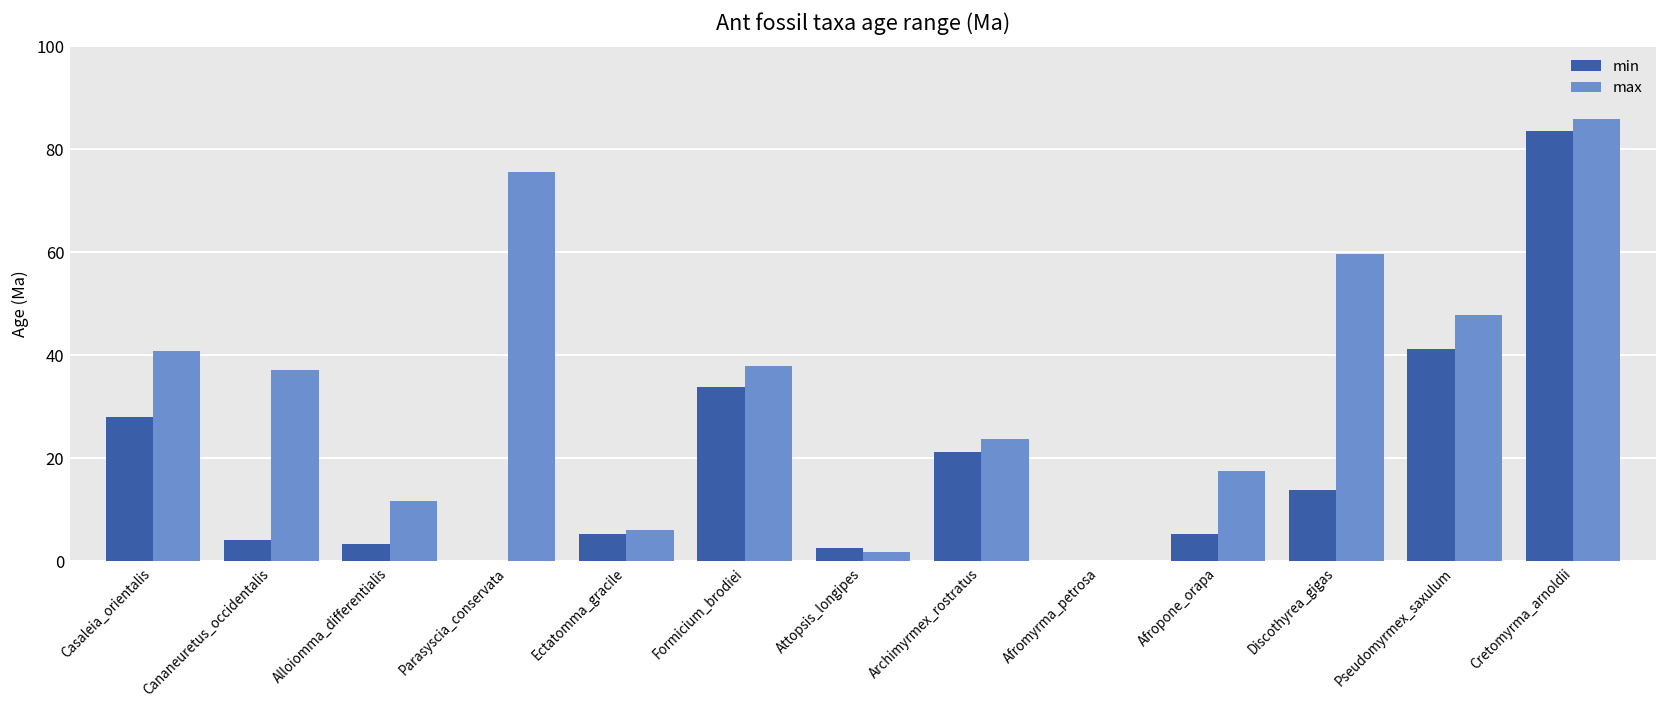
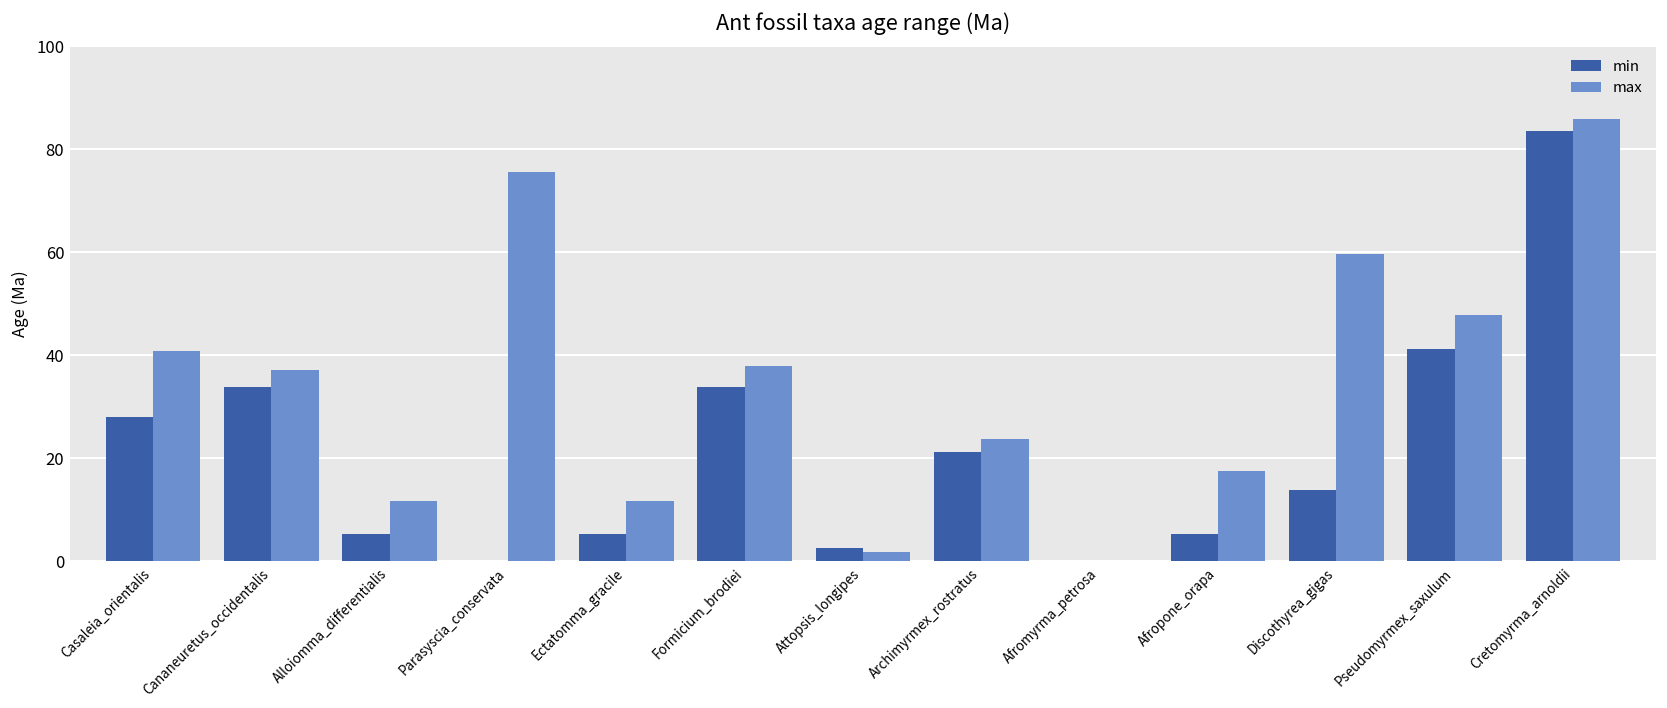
min, Cananeuretus_occidentalis: 4 -> 34
min, Alloiomma_differentialis: 3 -> 5
max, Ectatomma_gracile: 6 -> 12
